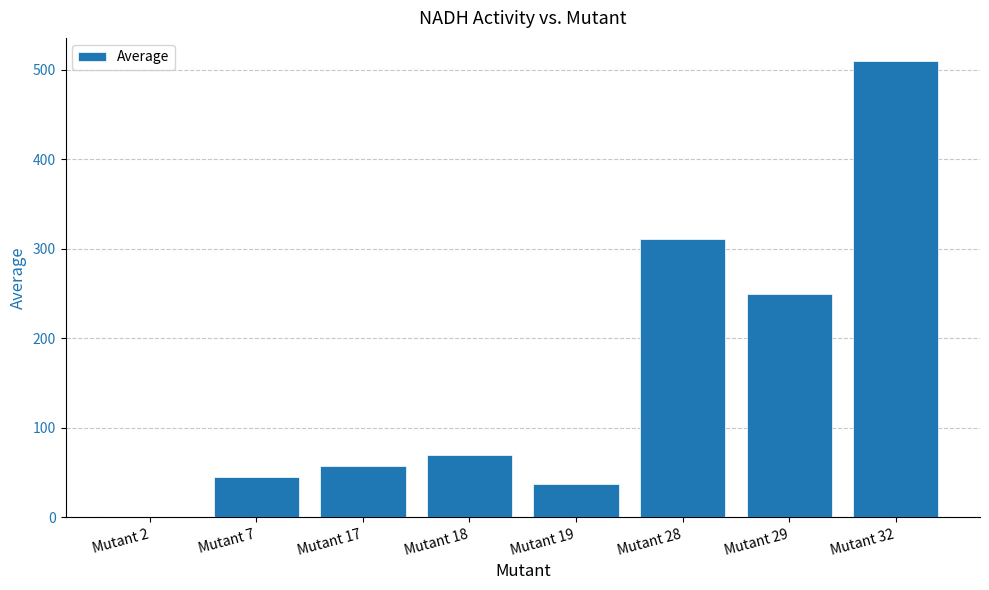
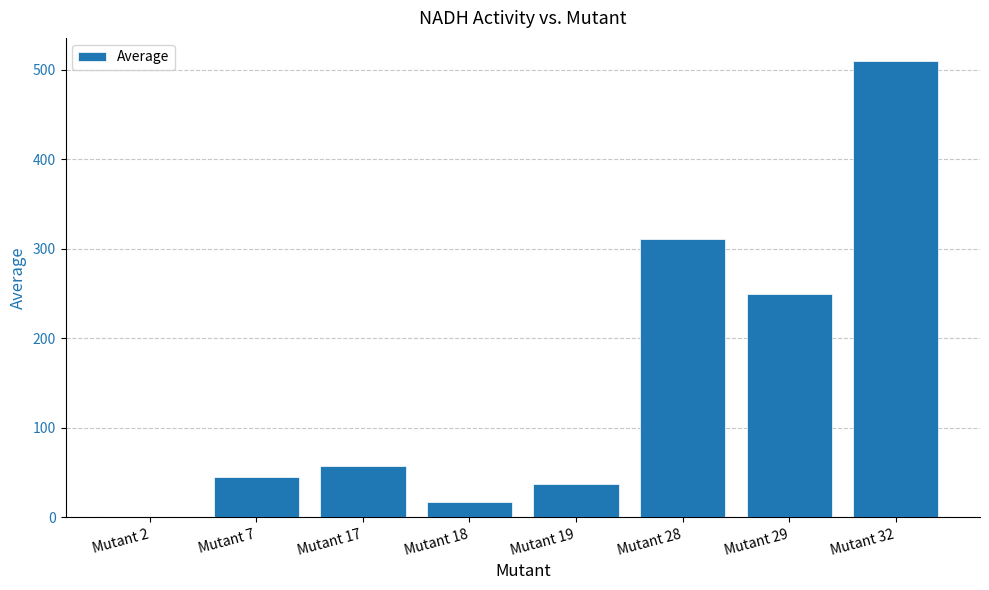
Mutant 18: 70 -> 20
